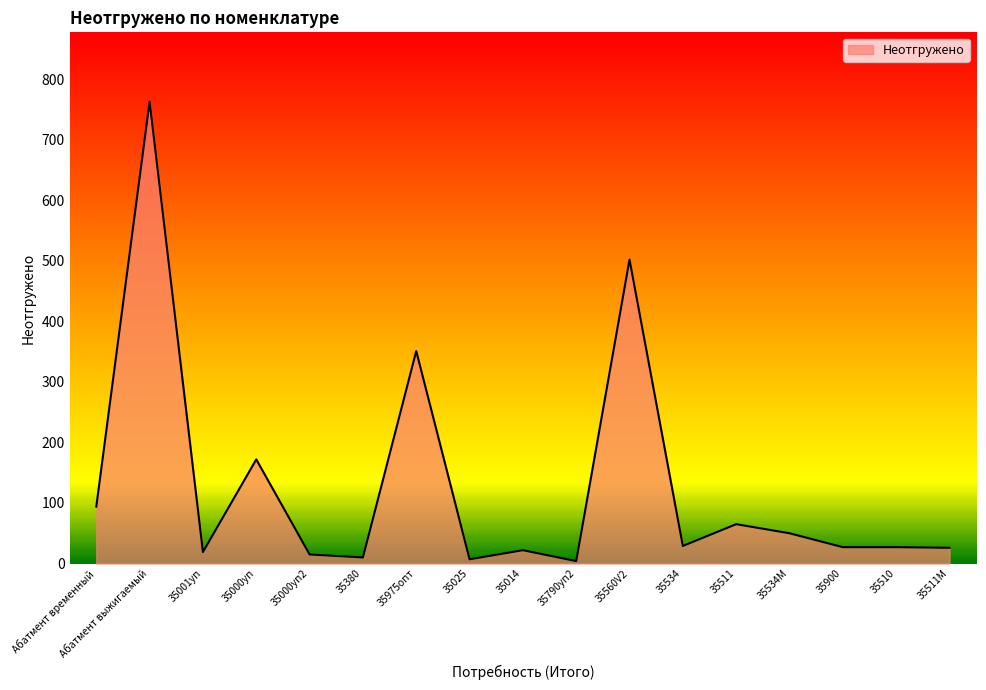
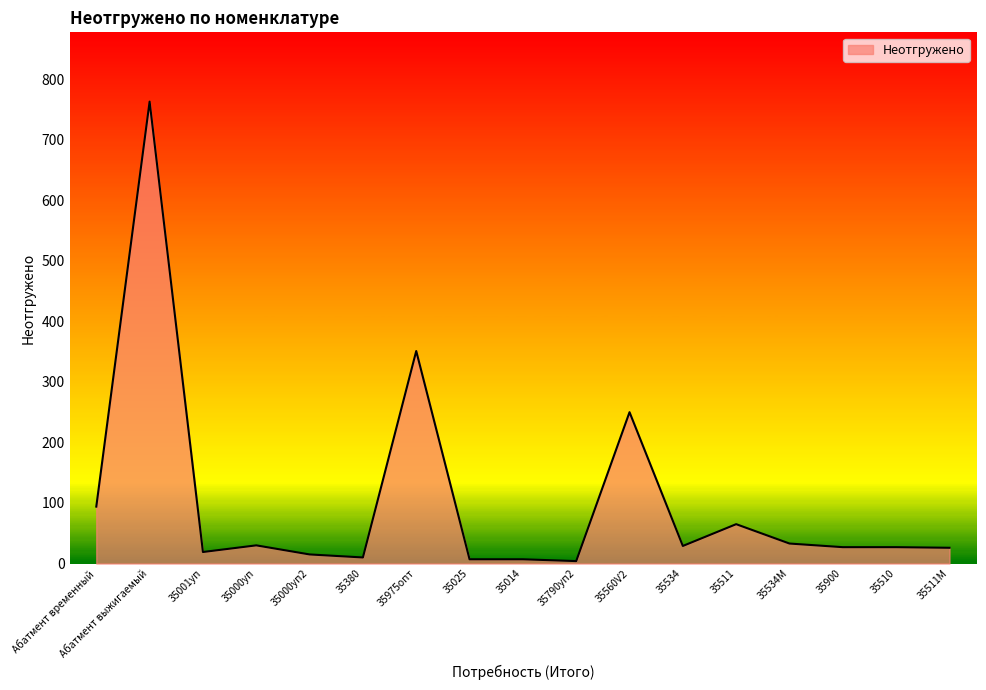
35000уп: 170 -> 30
35014: 20 -> 10
35560V2: 500 -> 250
35534М: 50 -> 30
